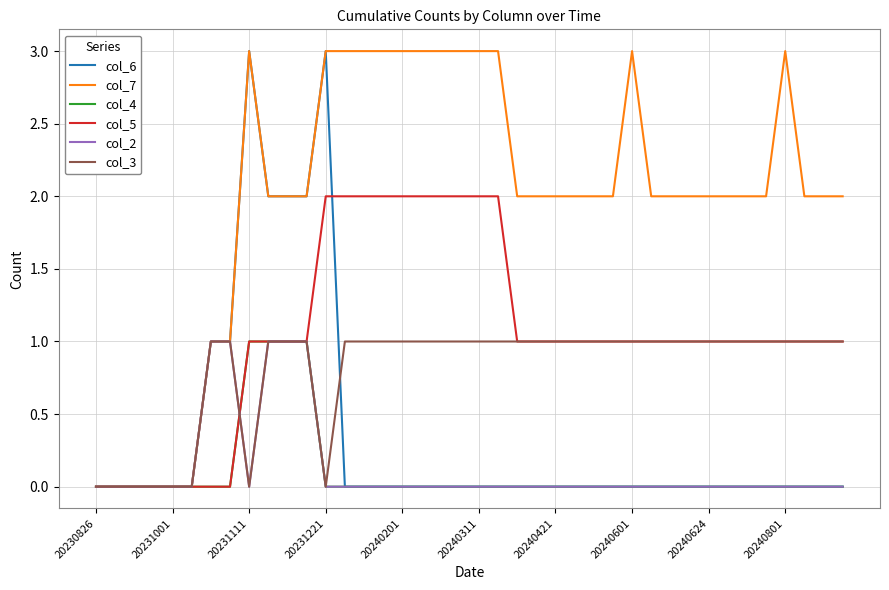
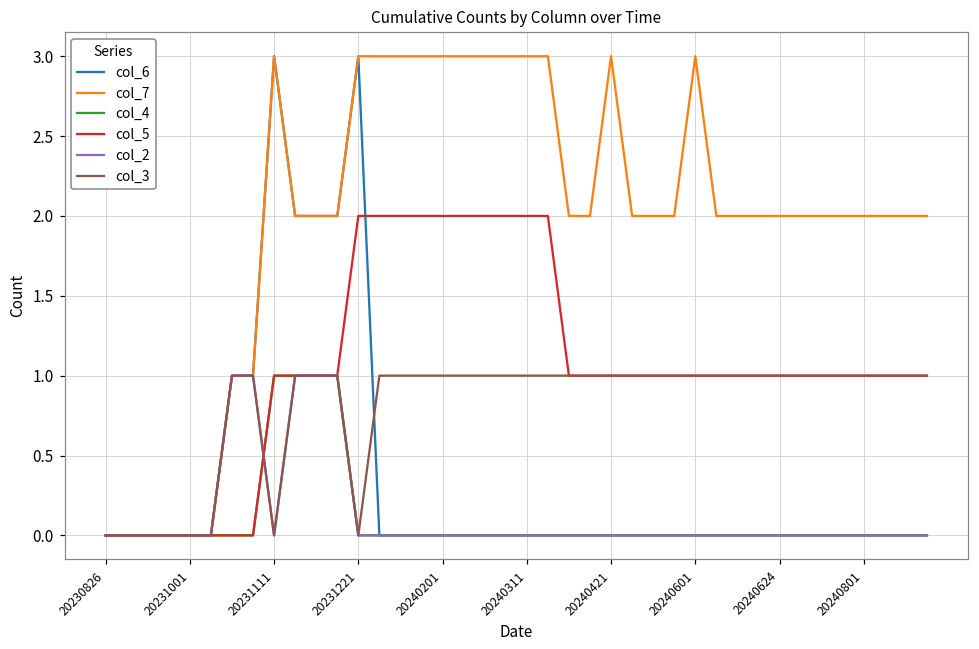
col_7, 20240421: 2 -> 3
col_7, 20240801: 3 -> 2
